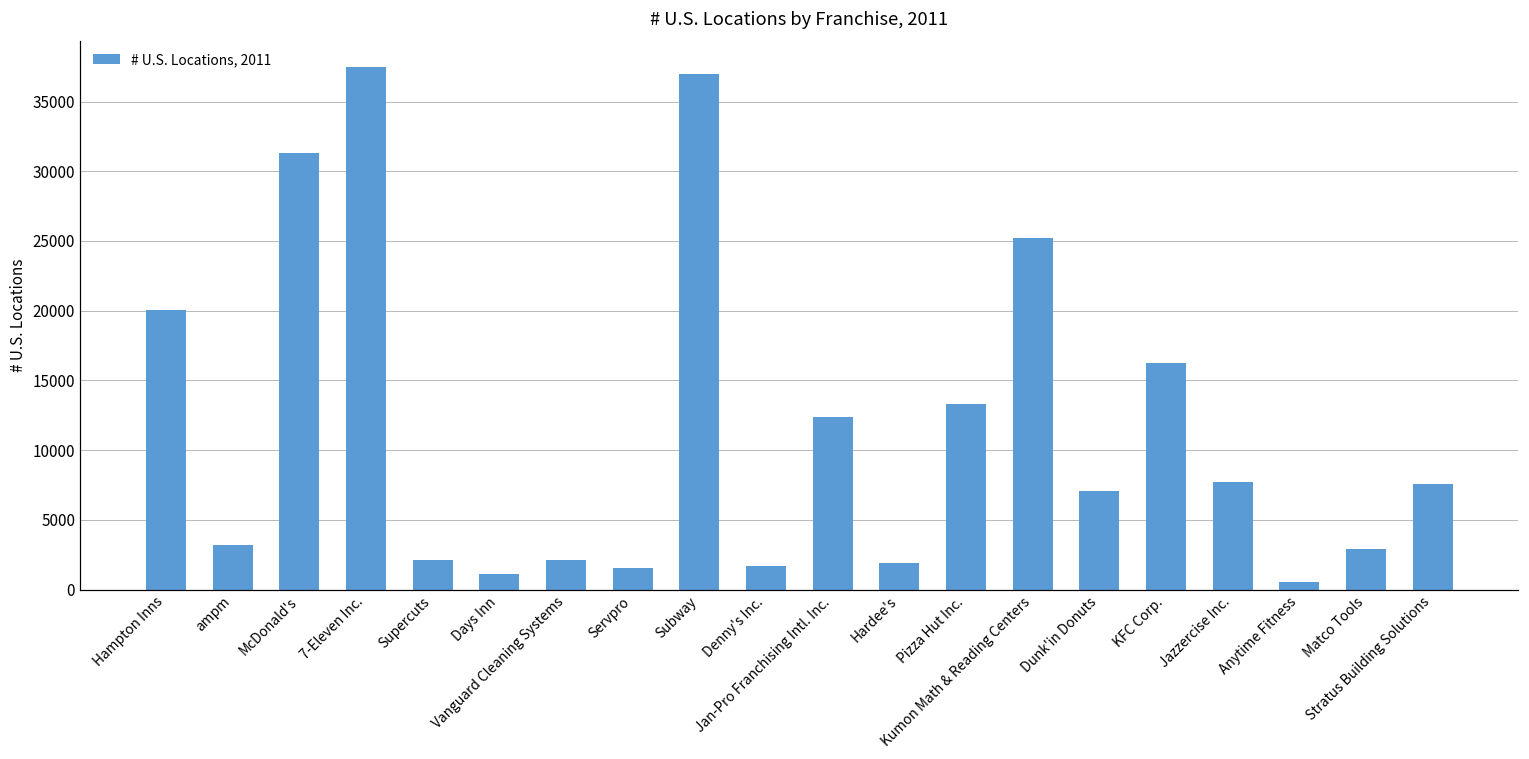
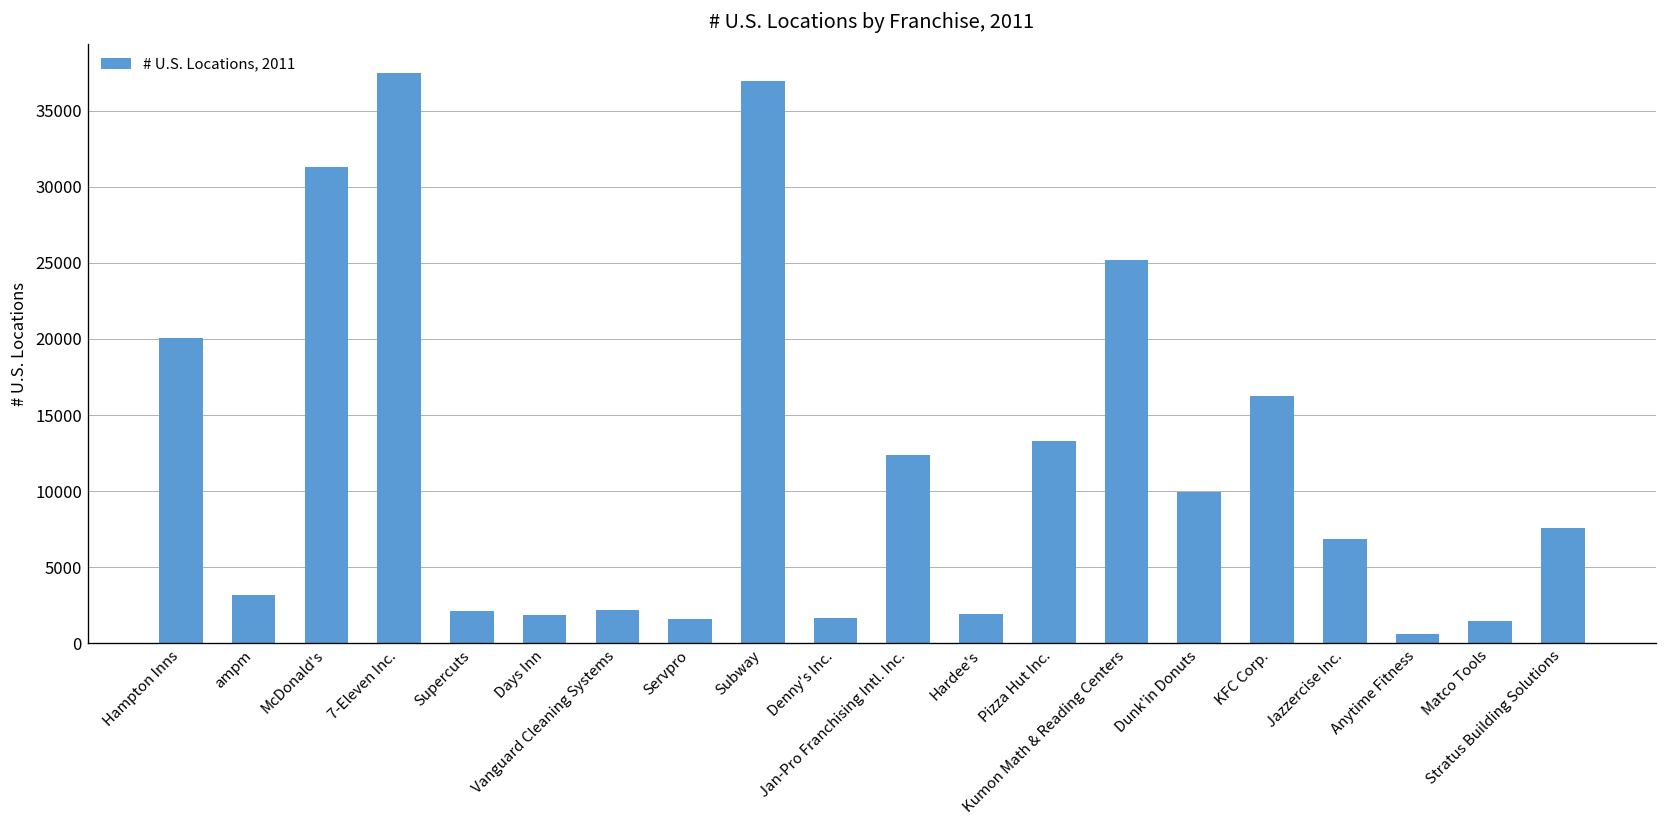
Days Inn: 1100 -> 1900
Dunk'in Donuts: 7000 -> 9900
Jazzercise Inc.: 7700 -> 6900
Matco Tools: 2900 -> 1400
